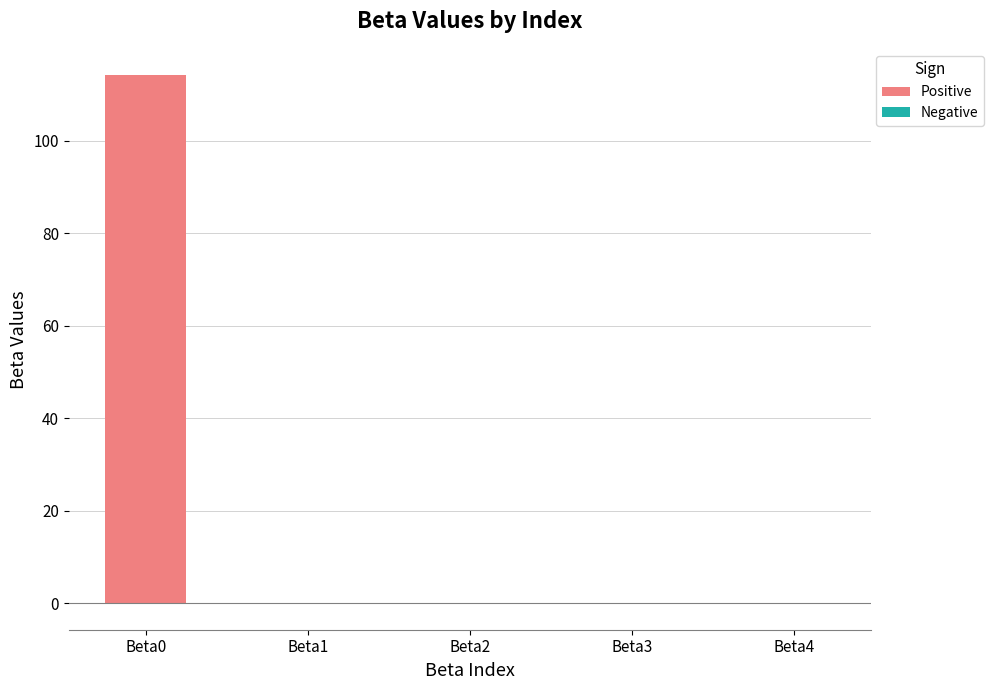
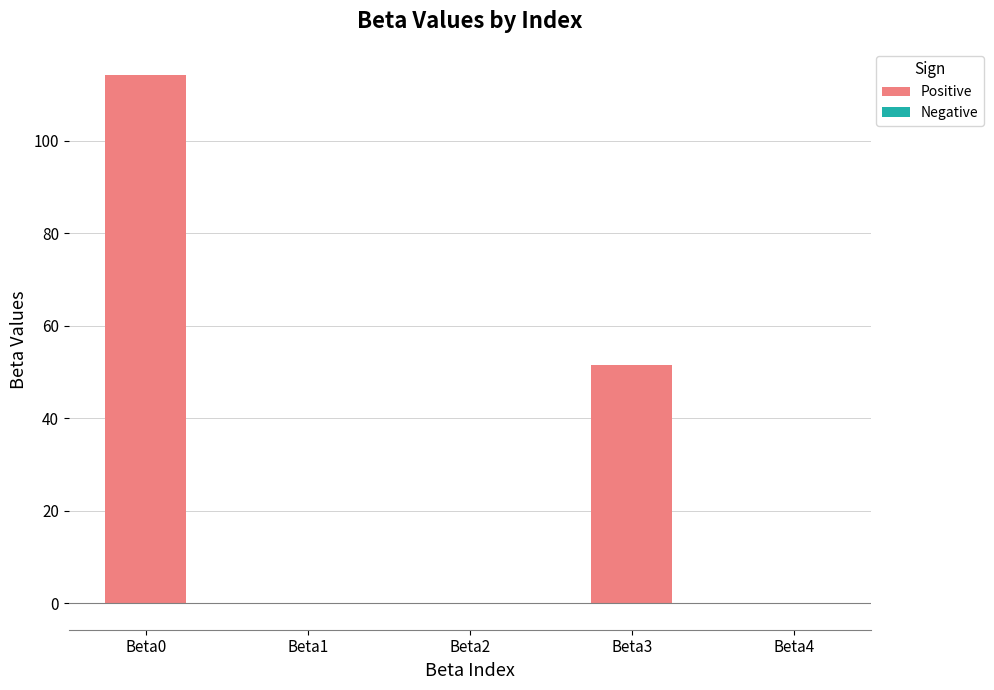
Beta3: 0 -> 51
